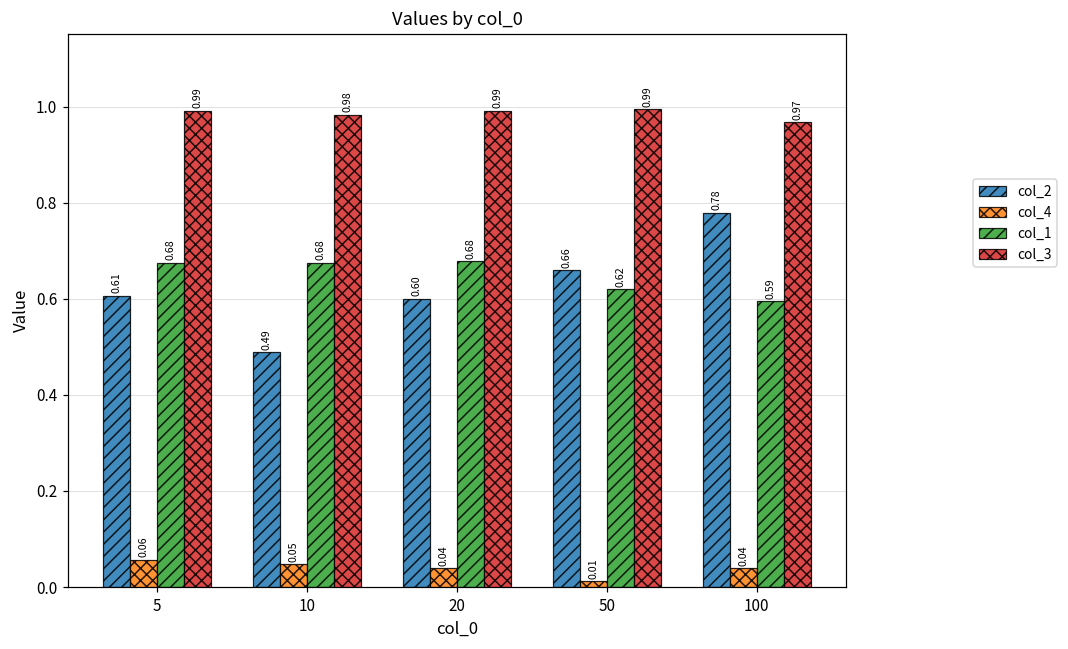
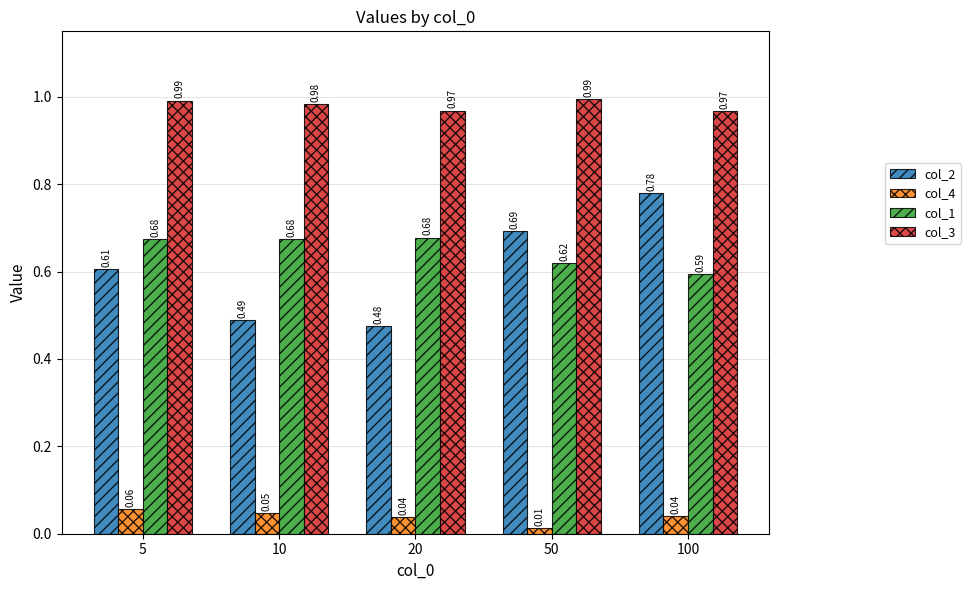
col_2, 20: 0.60 -> 0.48
col_3, 20: 0.99 -> 0.97
col_2, 50: 0.66 -> 0.69
